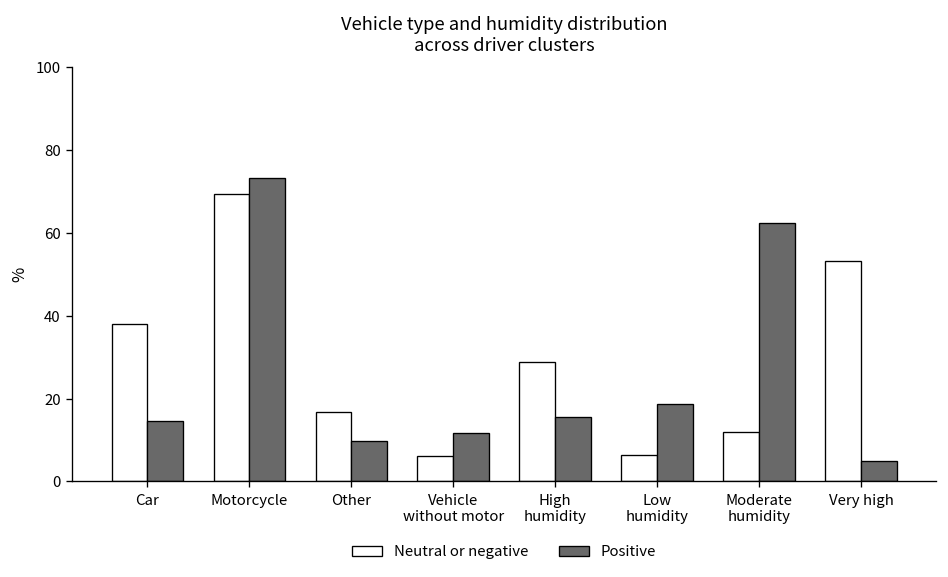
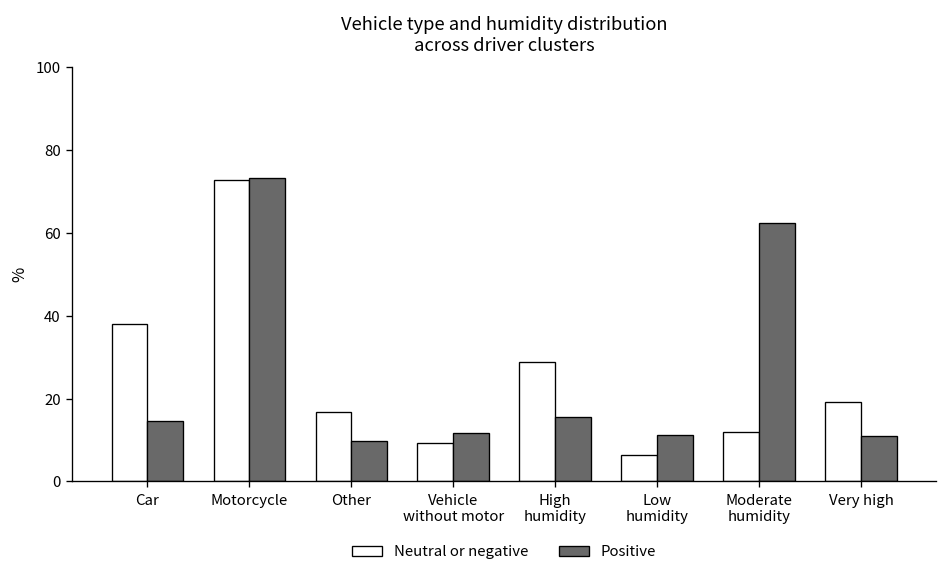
Neutral or negative, Motorcycle: 70 -> 73
Neutral or negative, Vehicle without motor: 6 -> 9
Positive, Low humidity: 19 -> 11
Neutral or negative, Very high: 53 -> 19
Positive, Very high: 5 -> 11
